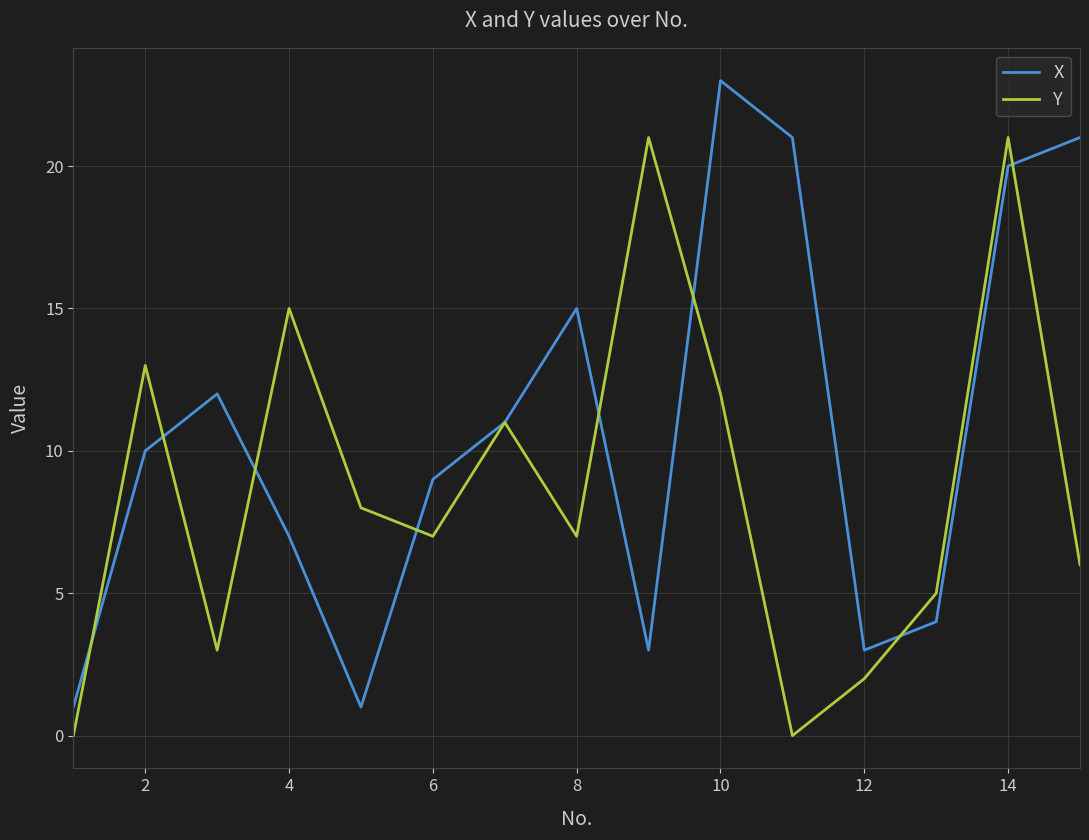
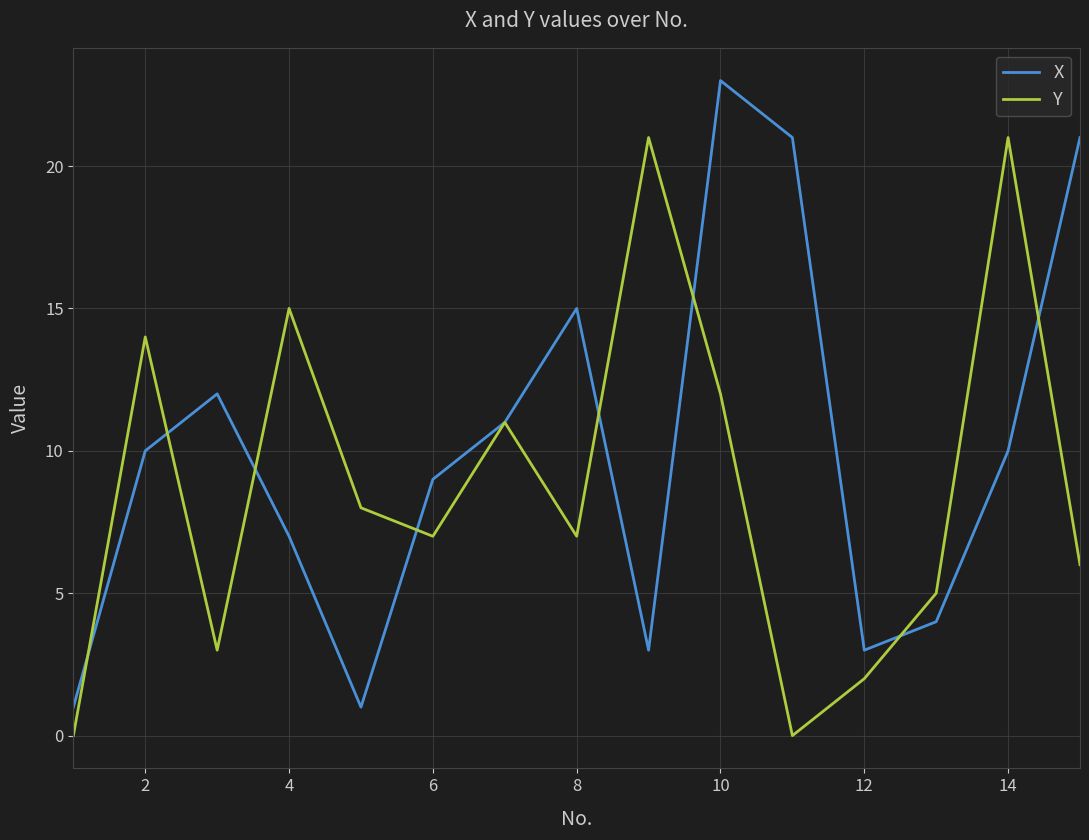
Y, 2: 13 -> 14
X, 14: 20 -> 10
